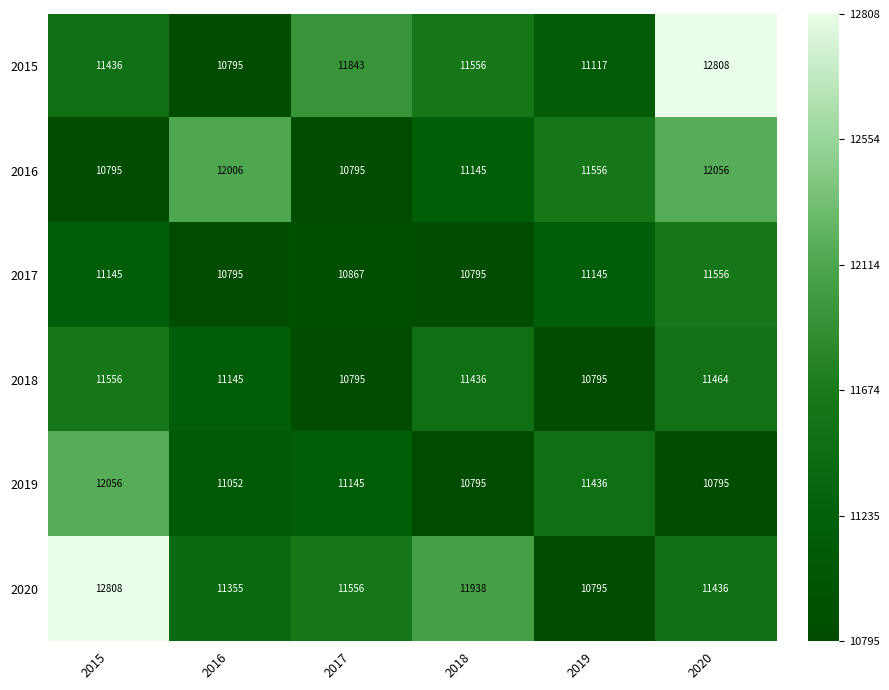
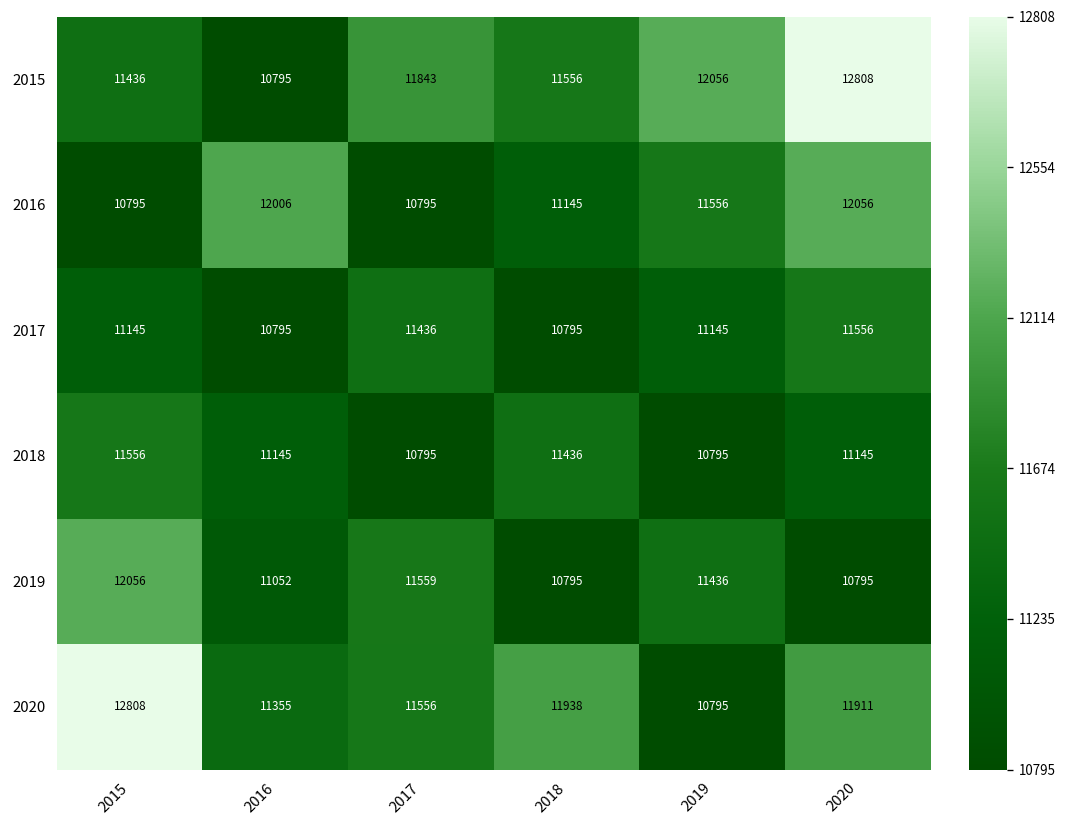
2015, 2019: 11117 -> 12056
2017, 2017: 10867 -> 11436
2018, 2020: 11464 -> 11145
2019, 2017: 11145 -> 11559
2020, 2020: 11436 -> 11911
